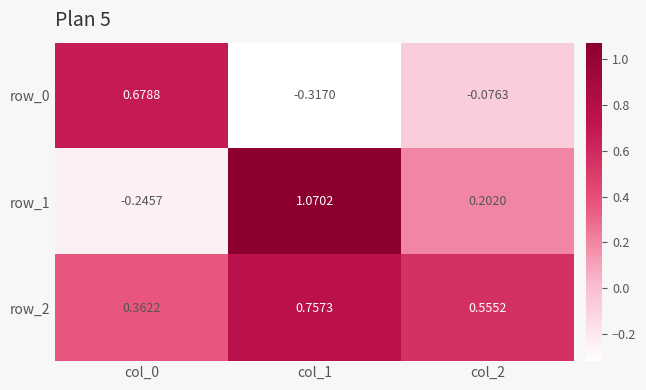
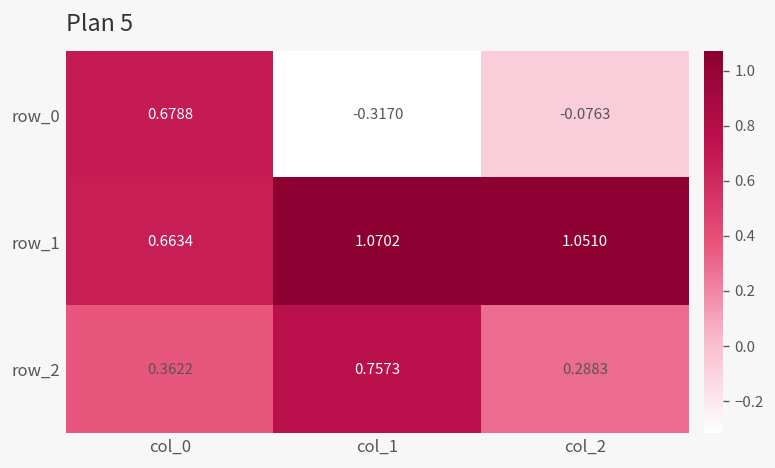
row_1, col_0: -0.2457 -> 0.6634
row_1, col_2: 0.2020 -> 1.0510
row_2, col_2: 0.5552 -> 0.2883
